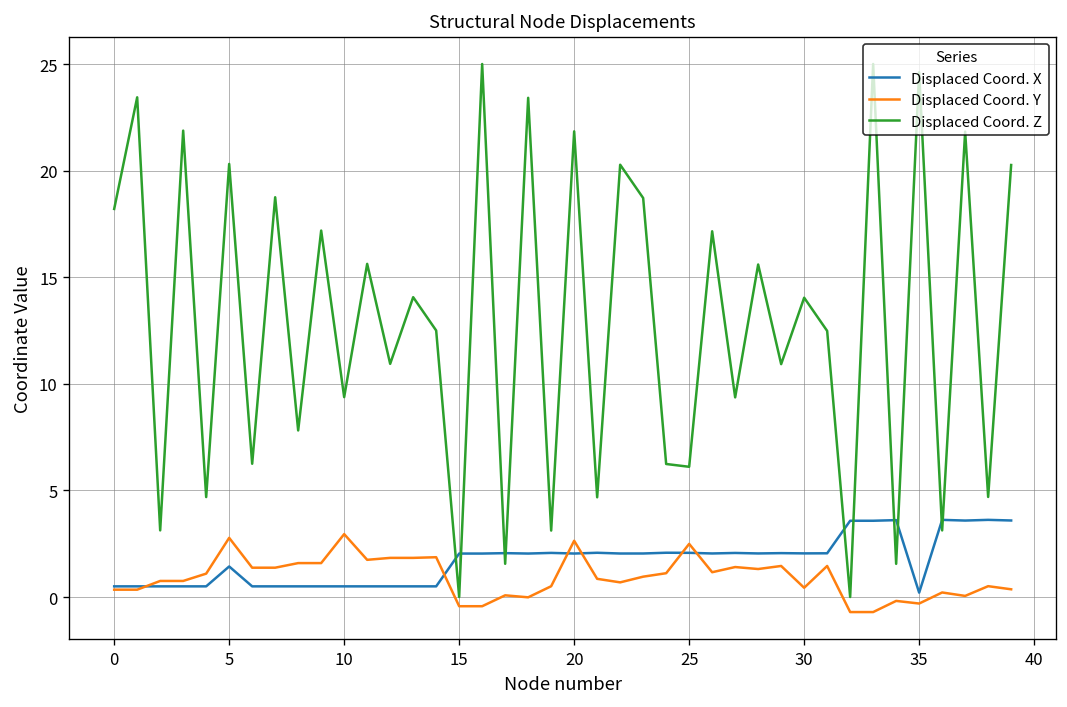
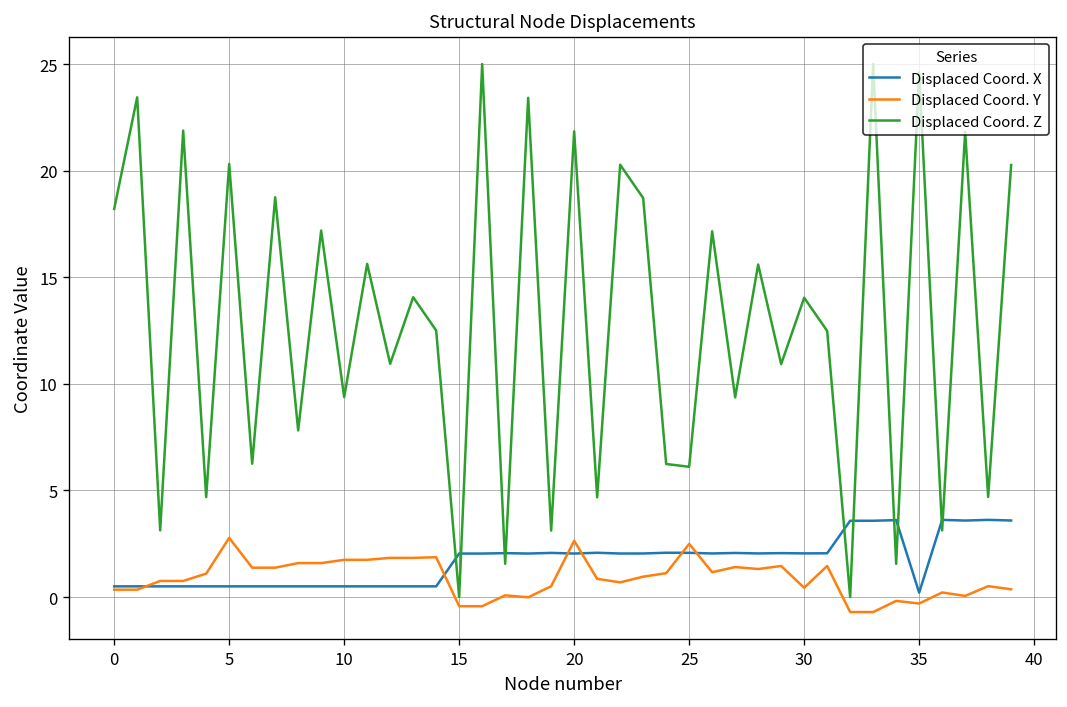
Displaced Coord. X, 5: 1.4 -> 0.5
Displaced Coord. Y, 10: 3.0 -> 1.7
